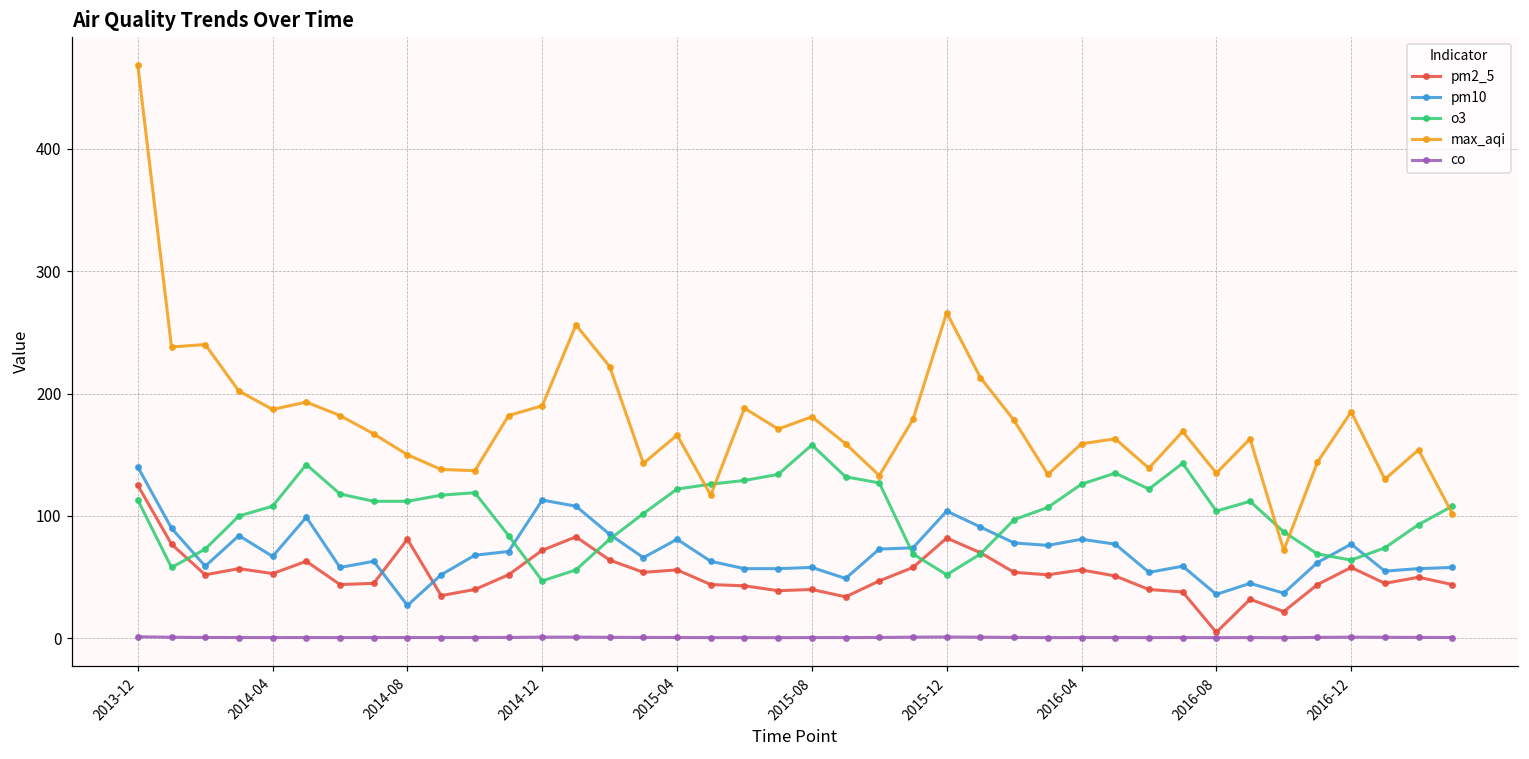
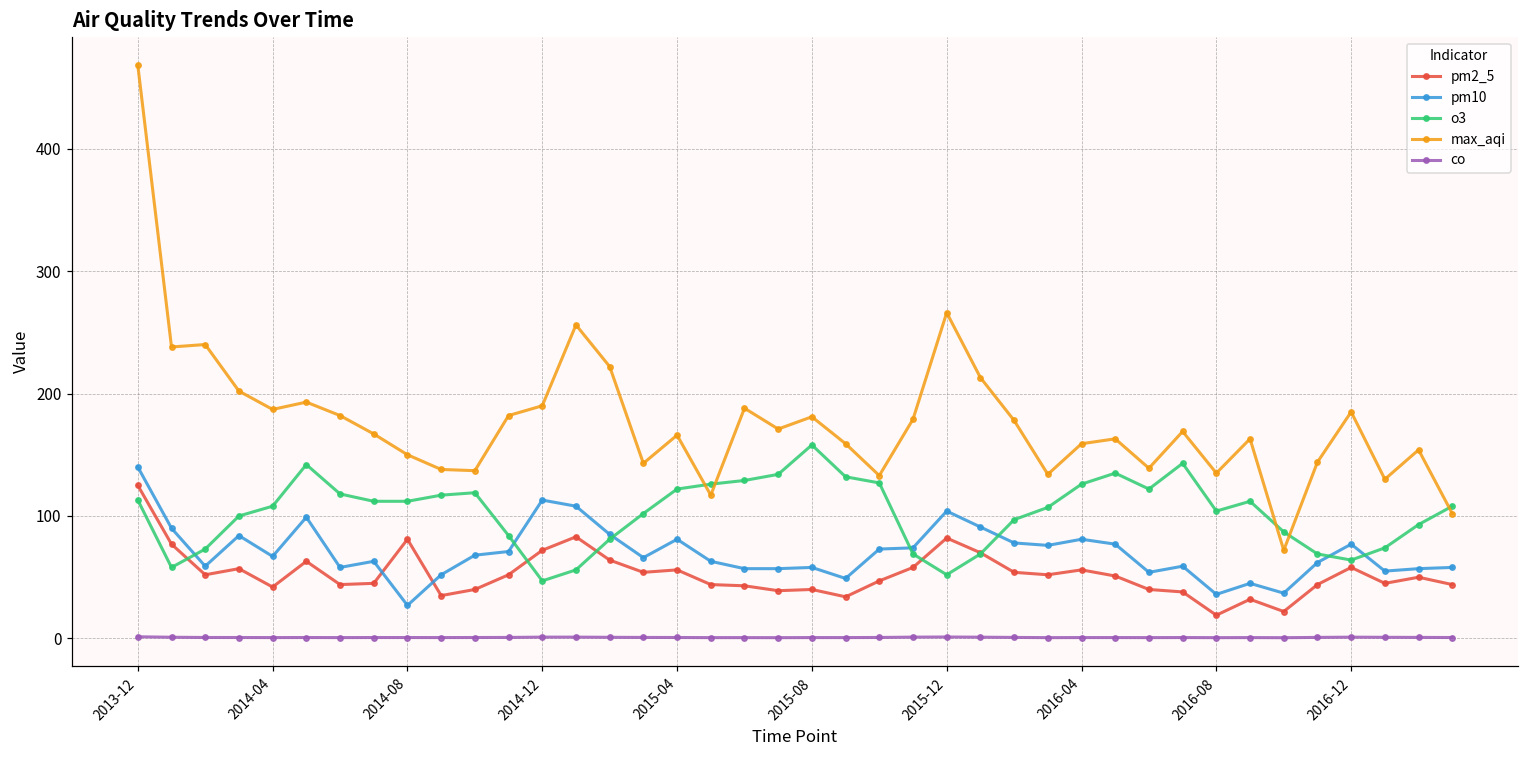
pm2_5, 2014-04: 53 -> 42
pm2_5, 2016-08: 5 -> 19
